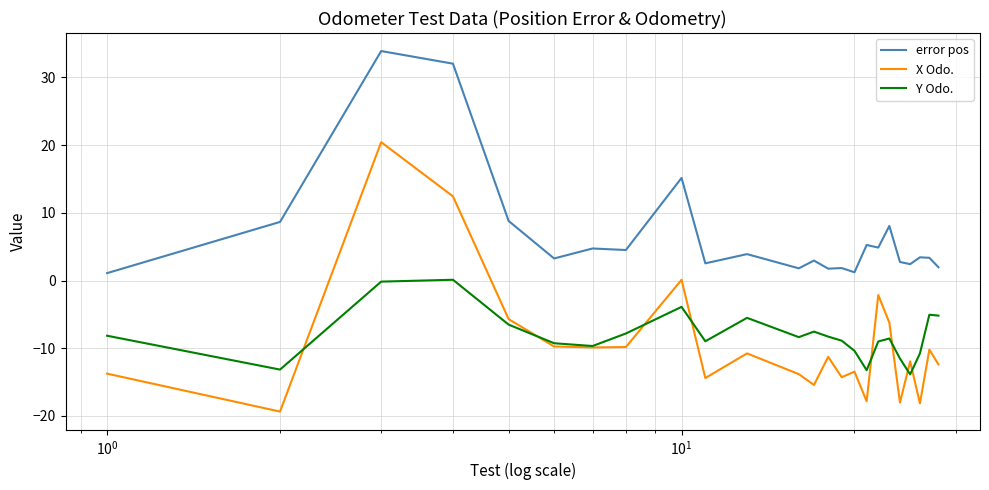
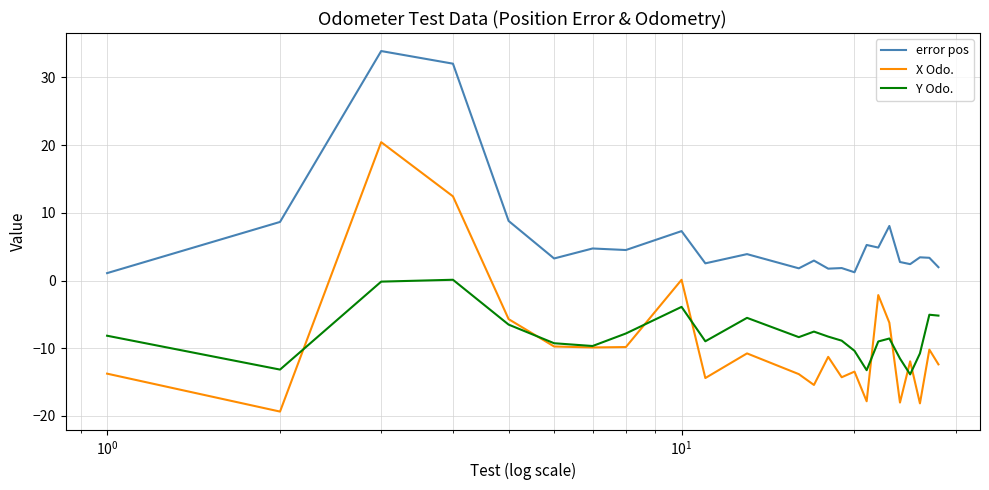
error pos, 10^1: 15 -> 7
